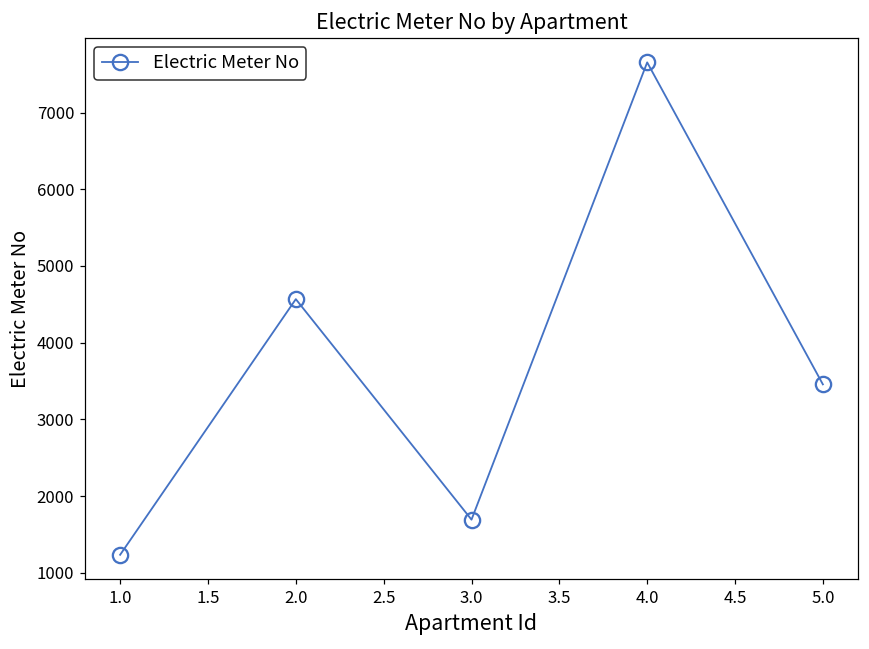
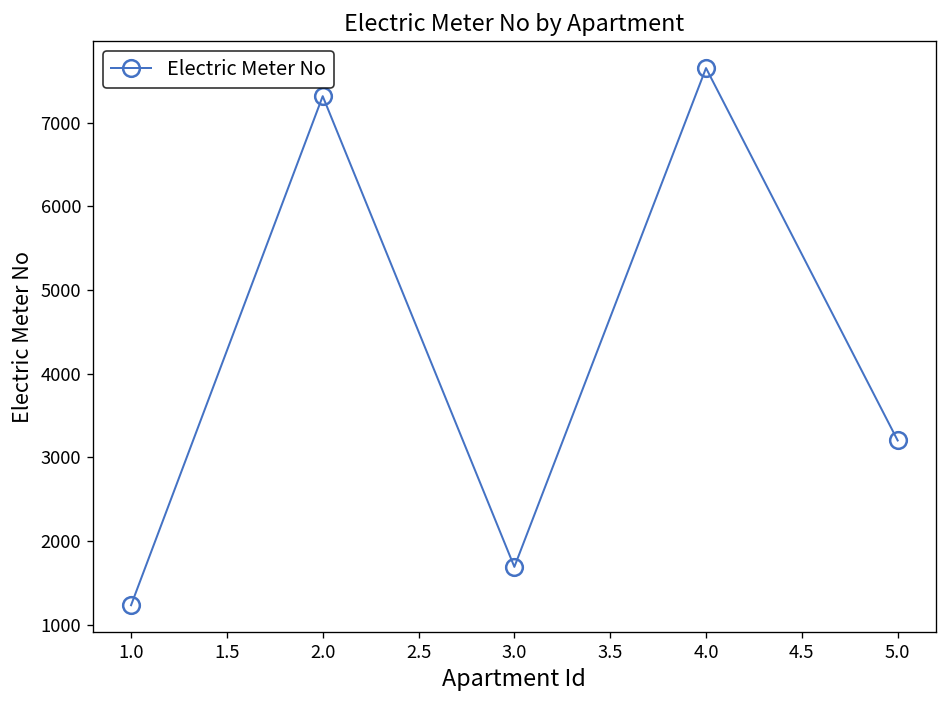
2.0: 4600 -> 7300
5.0: 3500 -> 3200
